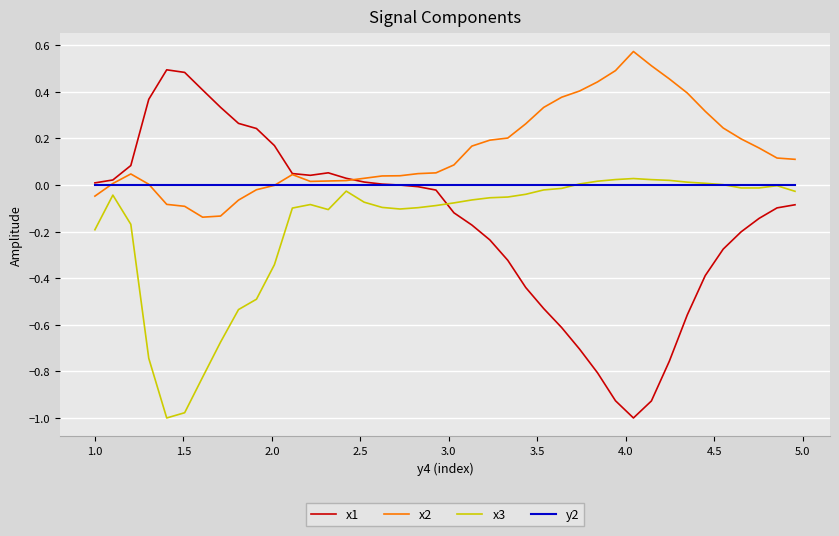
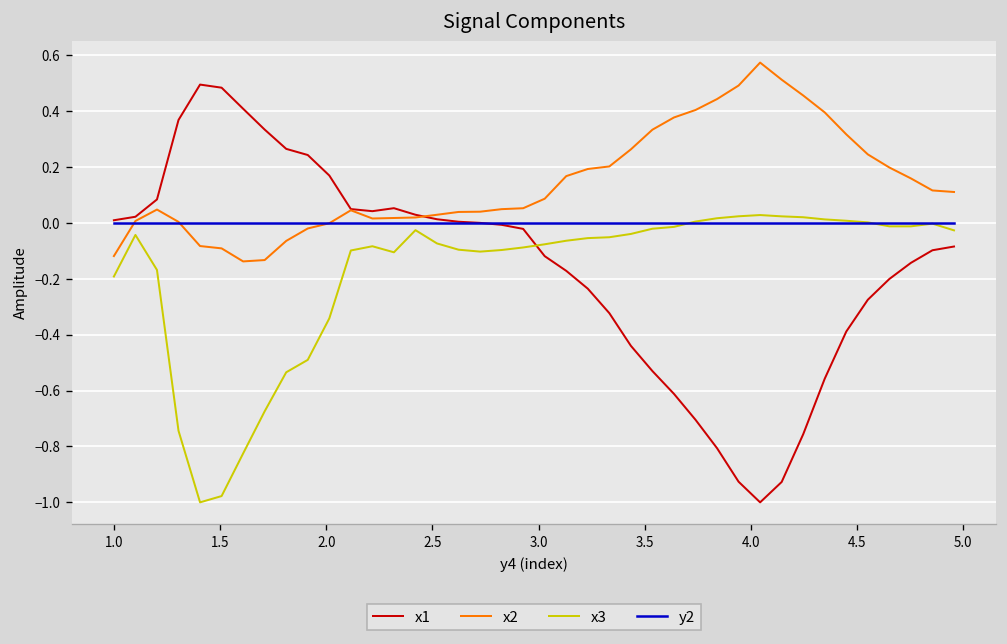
x2, 1.0: -0.05 -> -0.12
